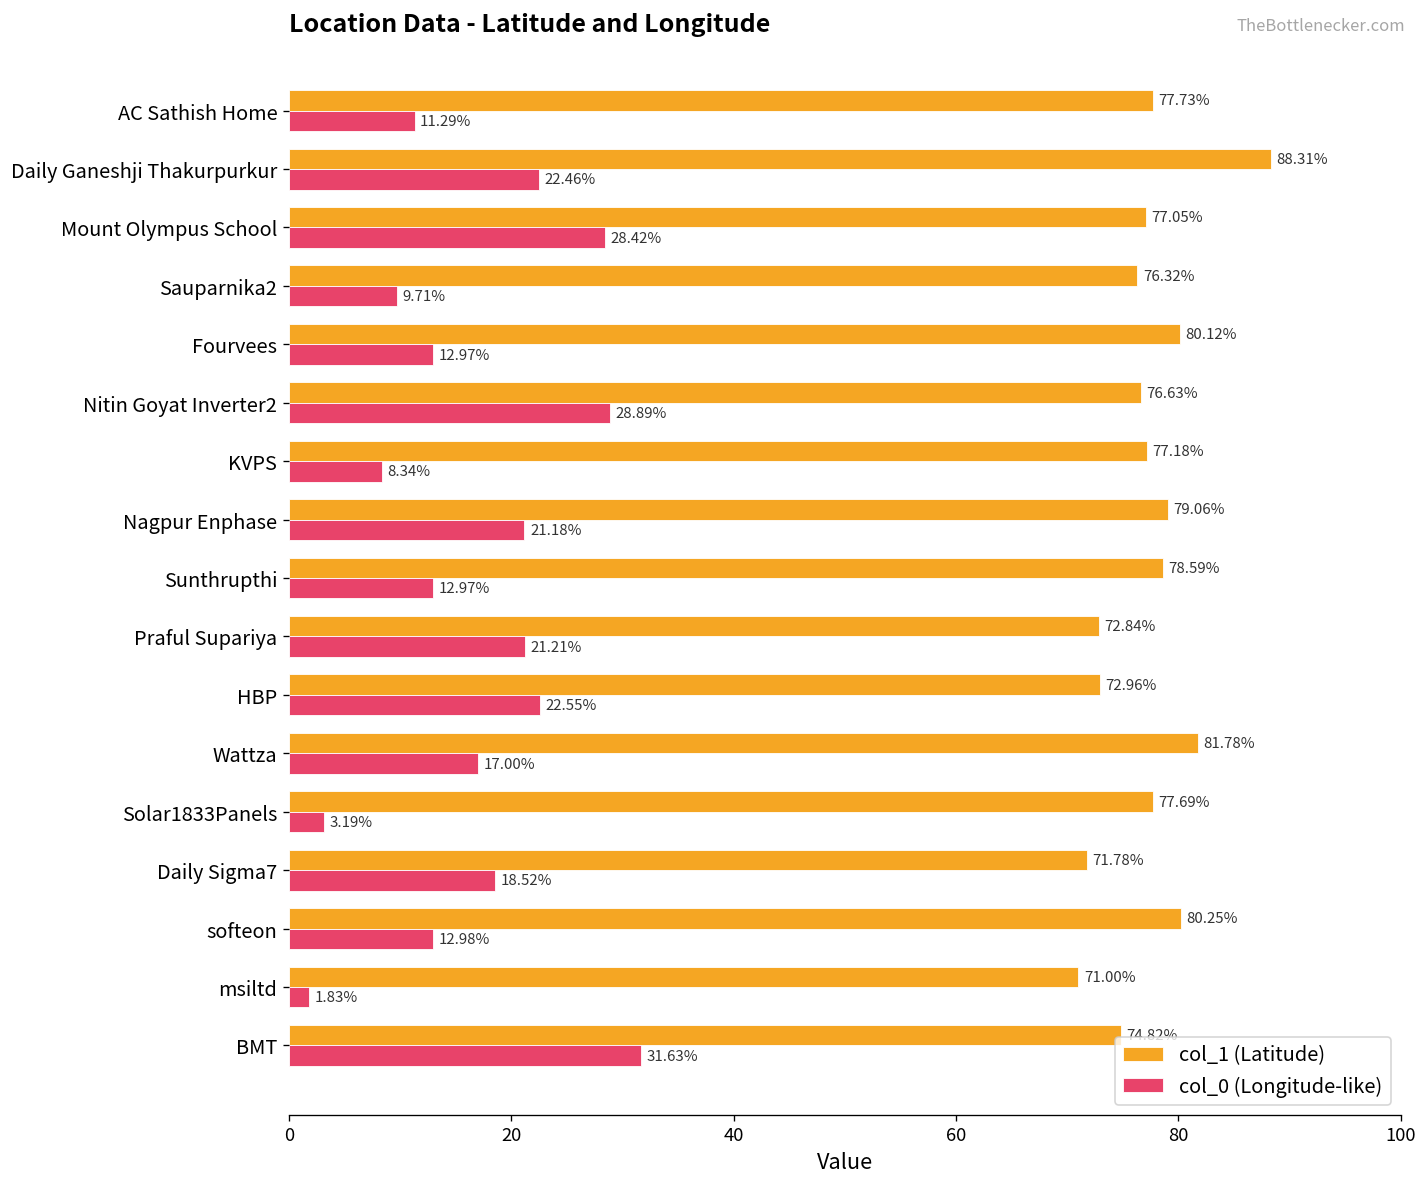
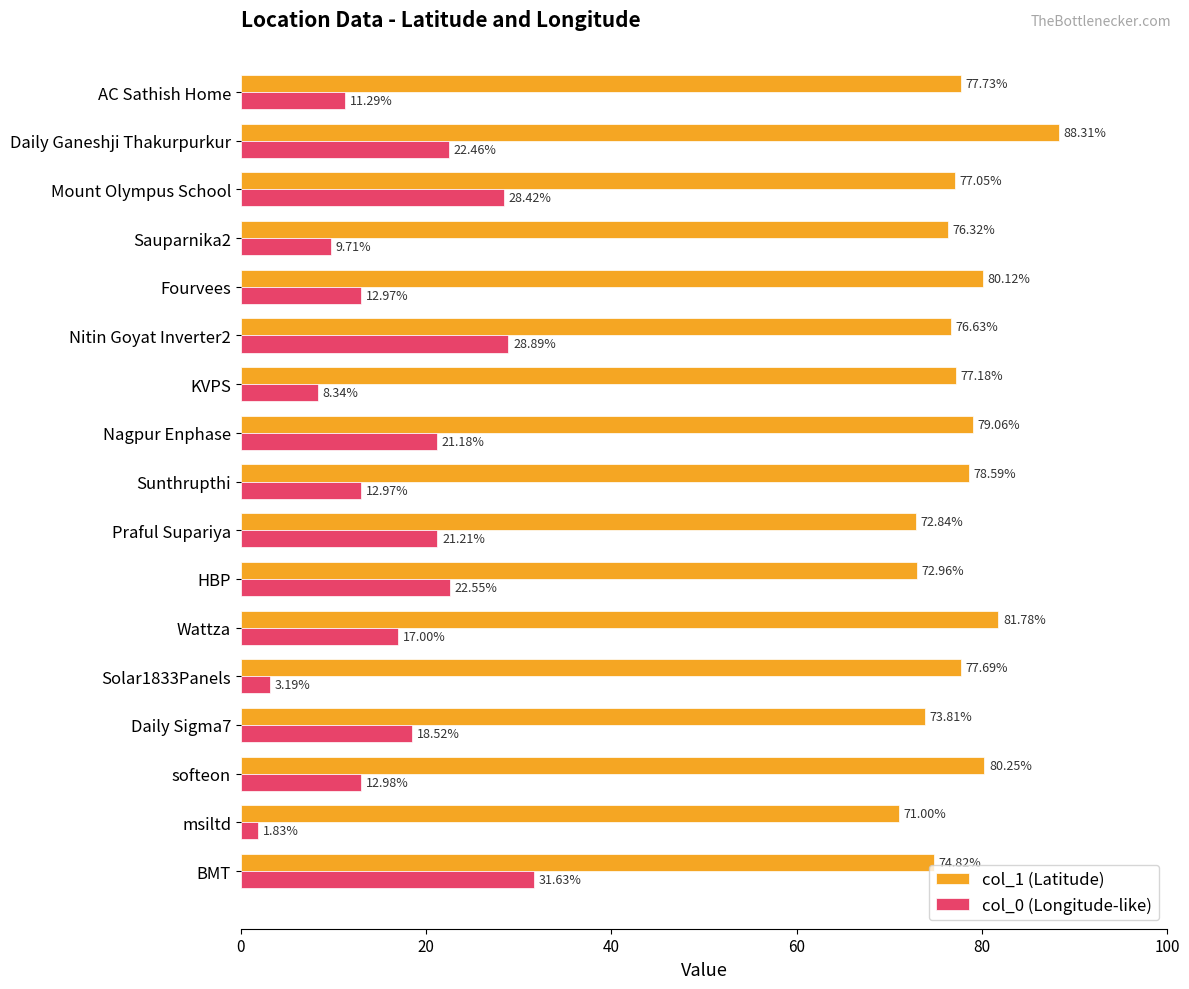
col_1 (Latitude), Daily Sigma7: 71.78% -> 73.81%
